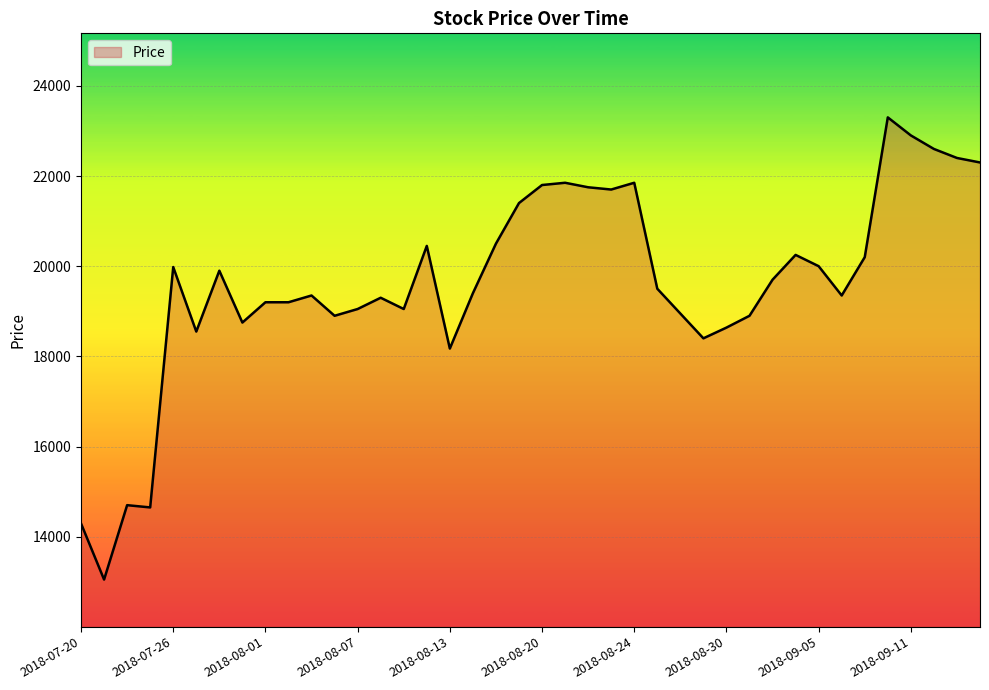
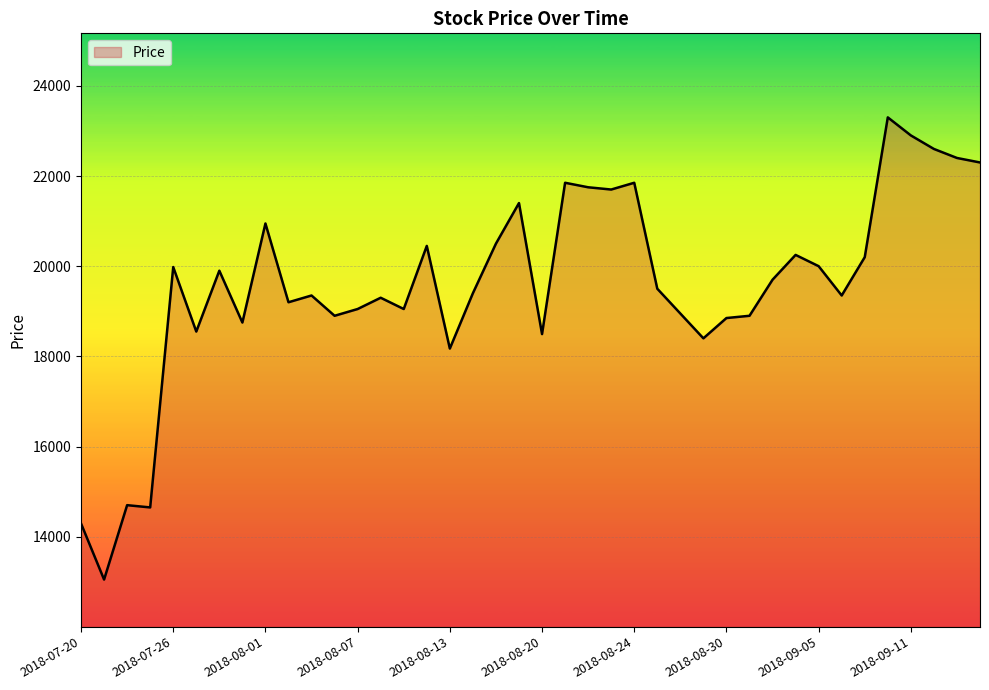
2018-08-01: 19200 -> 20900
2018-08-20: 21800 -> 18500
2018-08-30: 18600 -> 18900
